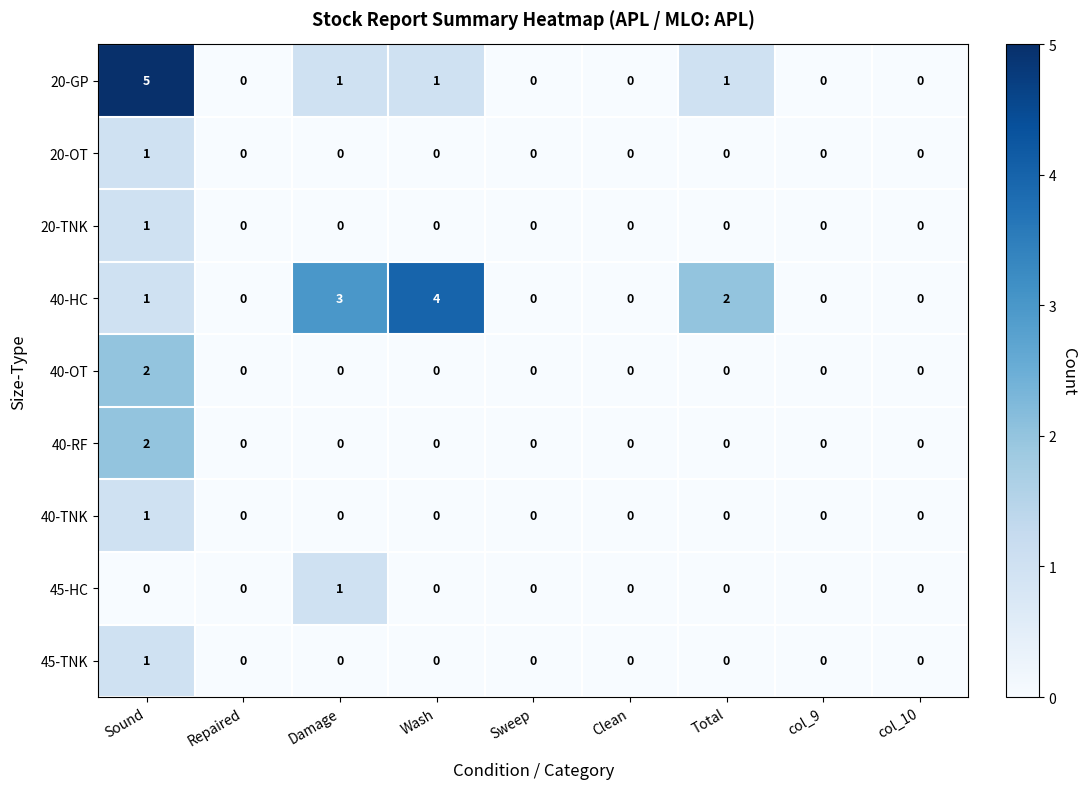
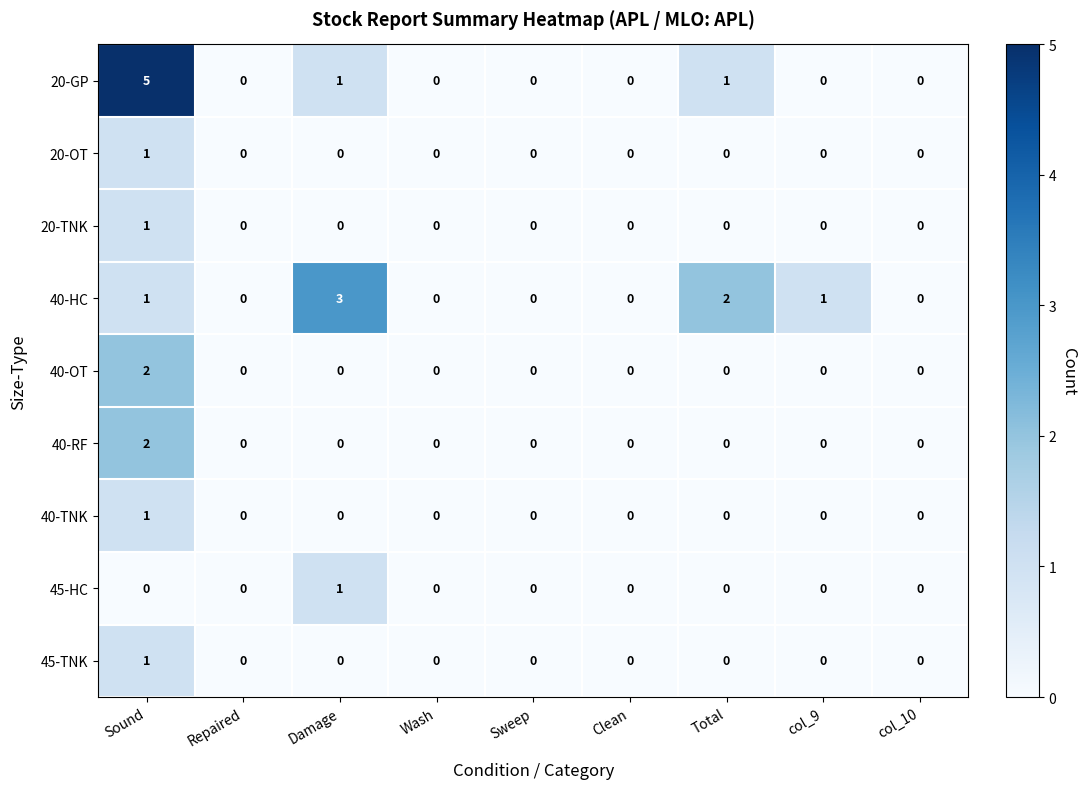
20-GP, Wash: 1 -> 0
40-HC, Wash: 4 -> 0
40-HC, col_9: 0 -> 1
